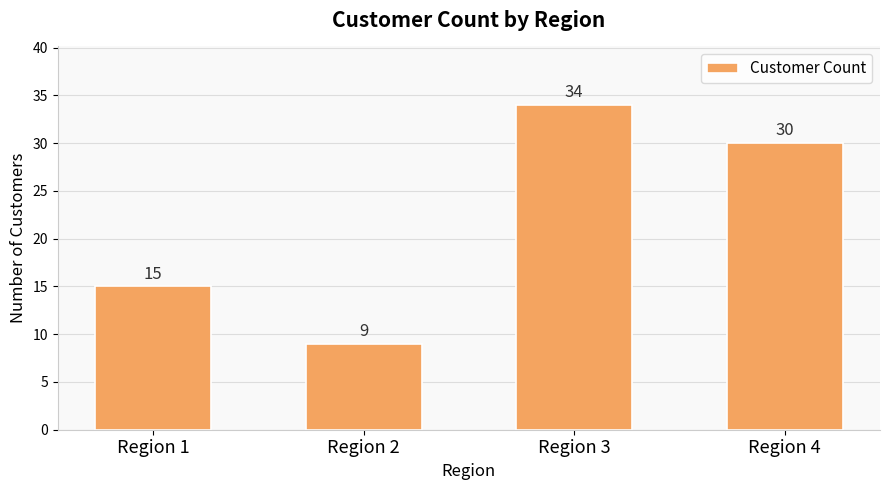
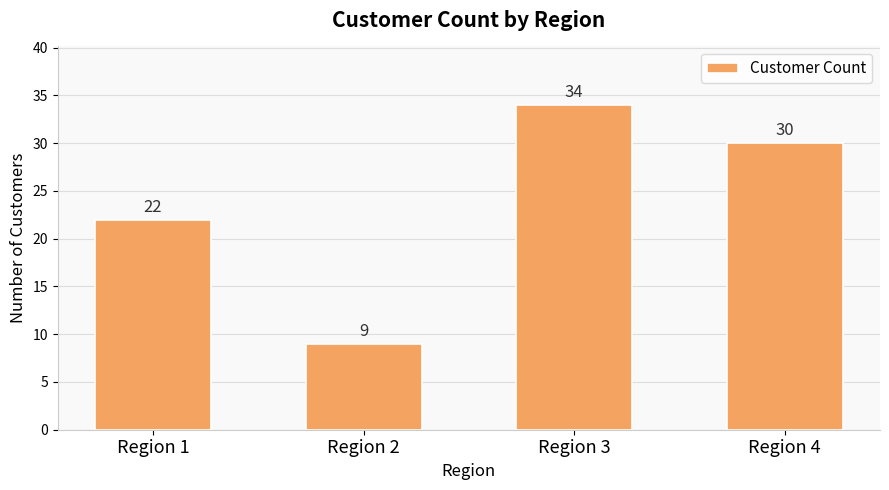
Region 1: 15 -> 22
